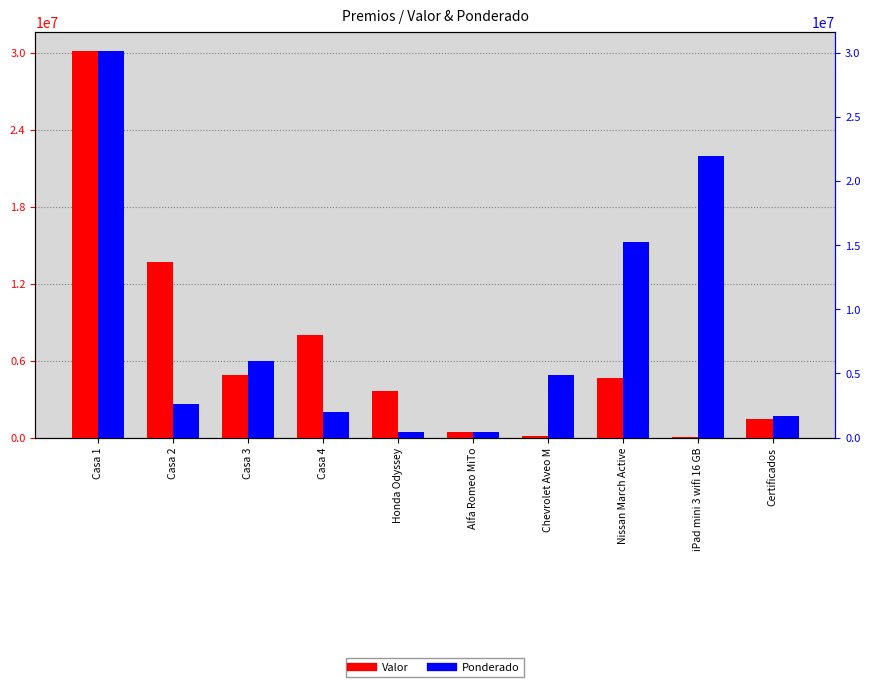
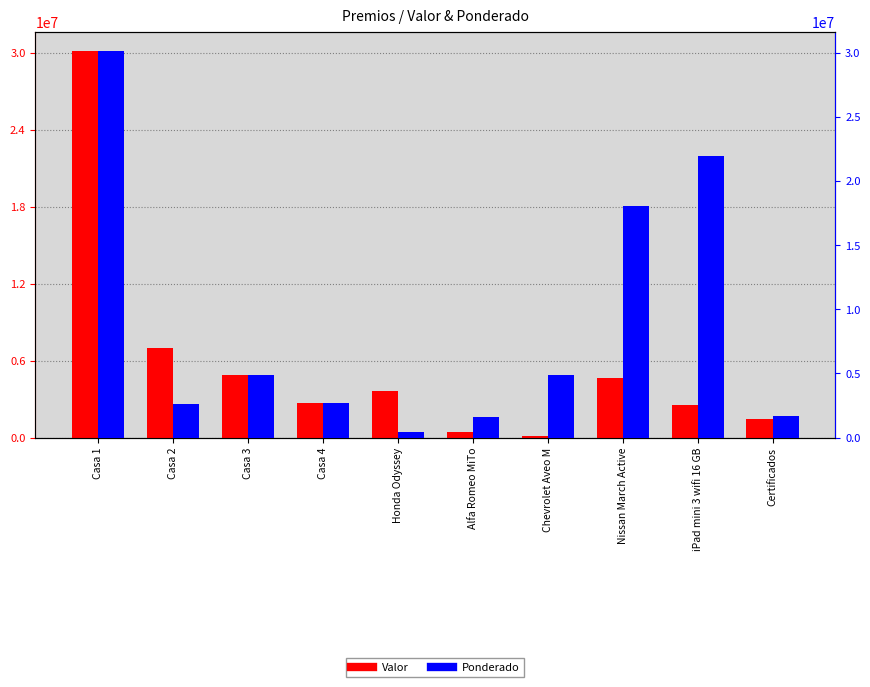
Valor, Casa 2: 13700000 -> 7000000
Valor, Casa 4: 8000000 -> 2700000
Valor, iPad mini 3 wifi 16 GB: 0 -> 2500000
Ponderado, Casa 3: 6000000 -> 4900000
Ponderado, Casa 4: 2000000 -> 2700000
Ponderado, Alfa Romeo MiTo: 400000 -> 1600000
Ponderado, Nissan March Active: 15300000 -> 18100000
